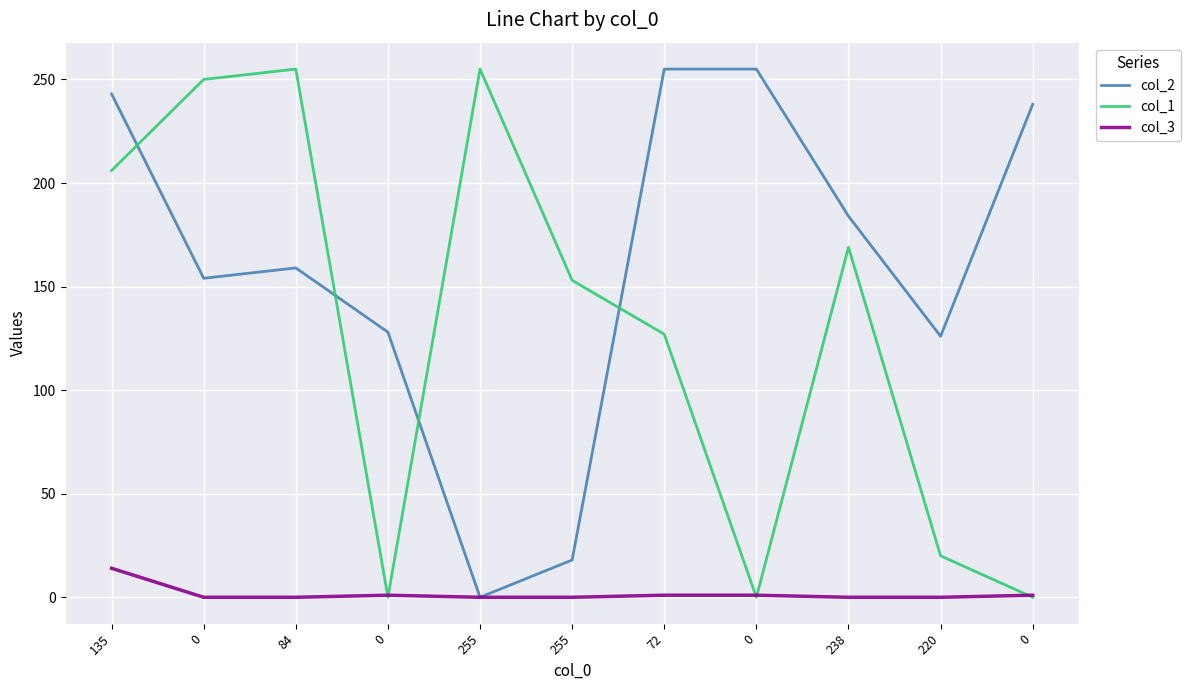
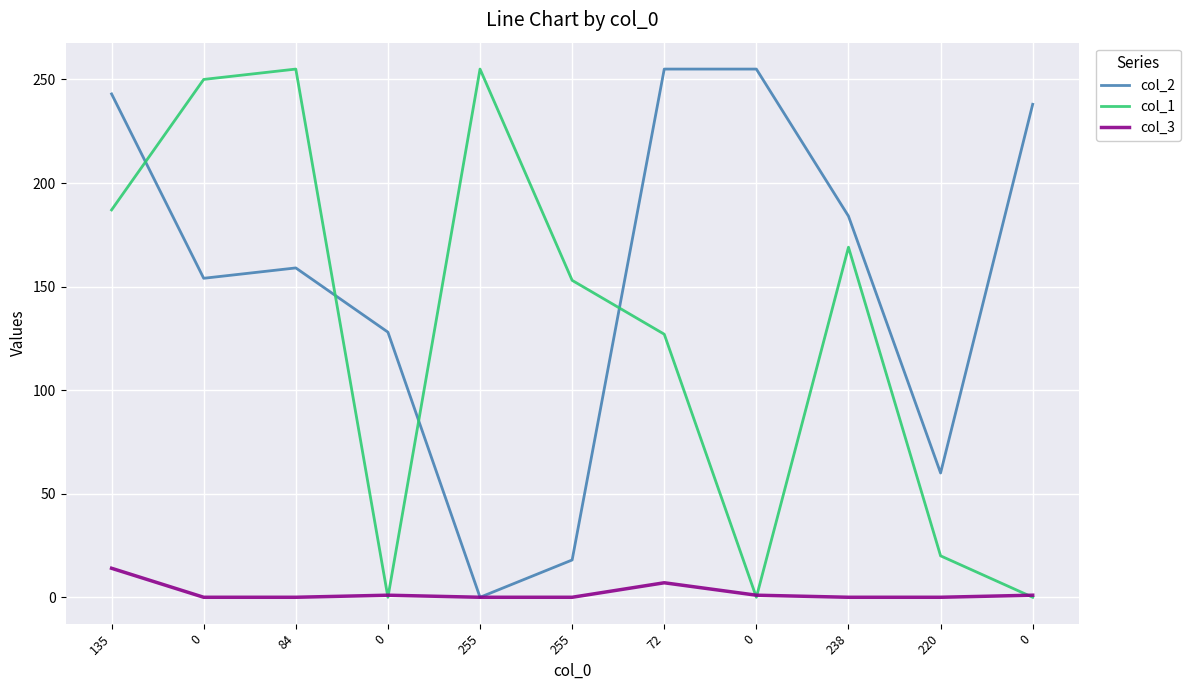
col_1, 135: 206 -> 187
col_3, 72: 1 -> 7
col_2, 220: 126 -> 60
